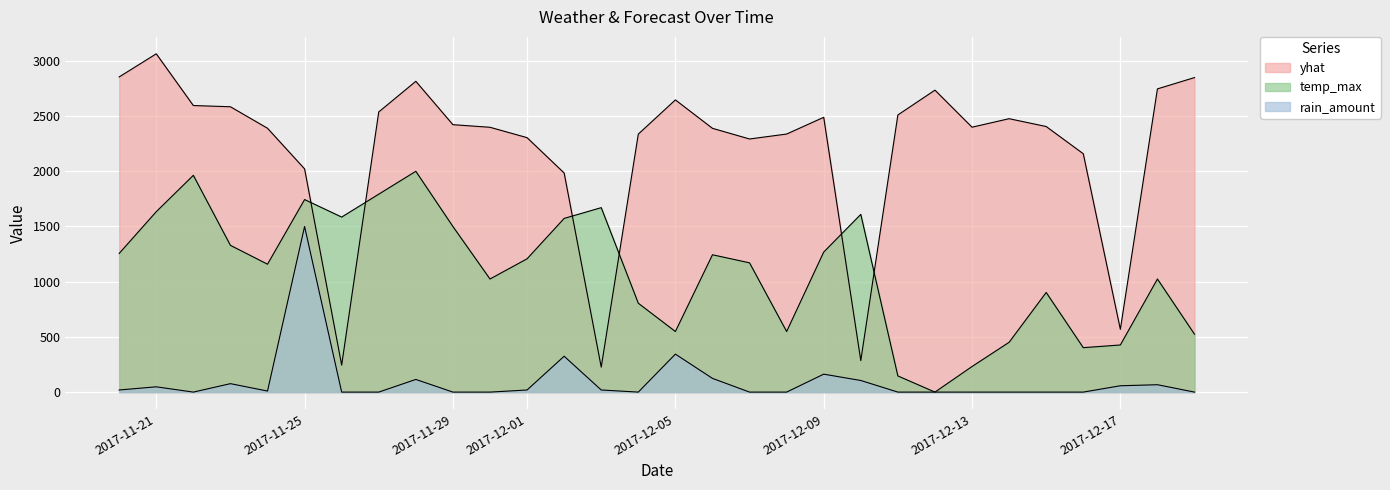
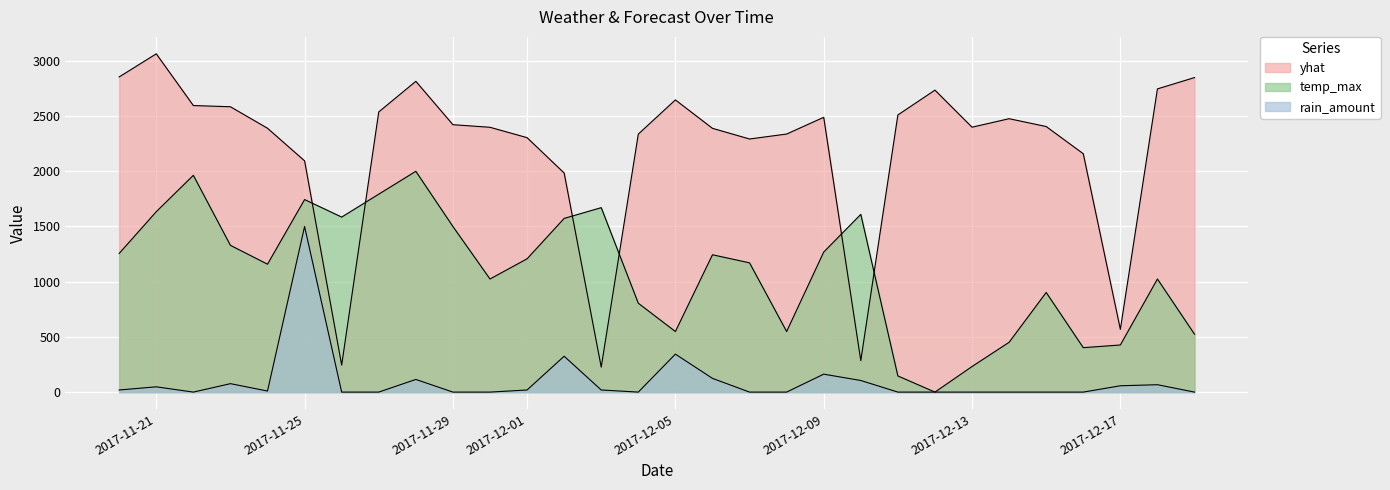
yhat, 2017-11-25: 2020 -> 2090
